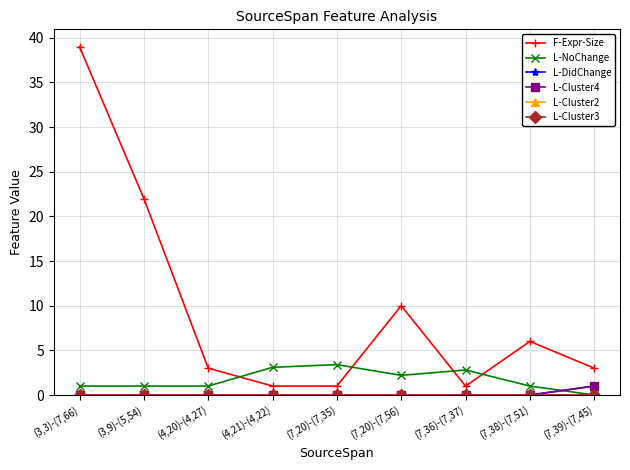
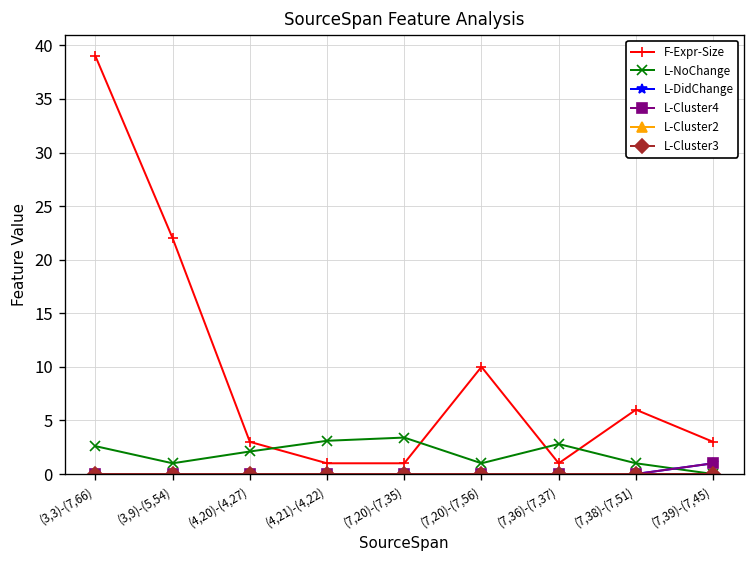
L-NoChange, (3,3)-(7,66): 1 -> 3
L-NoChange, (4,20)-(4,27): 1 -> 2
L-NoChange, (7,20)-(7,56): 2 -> 1
